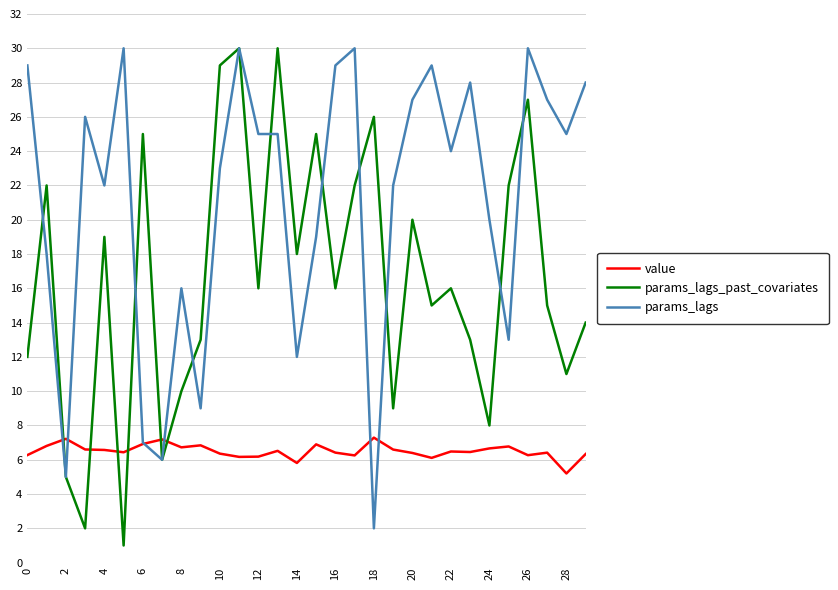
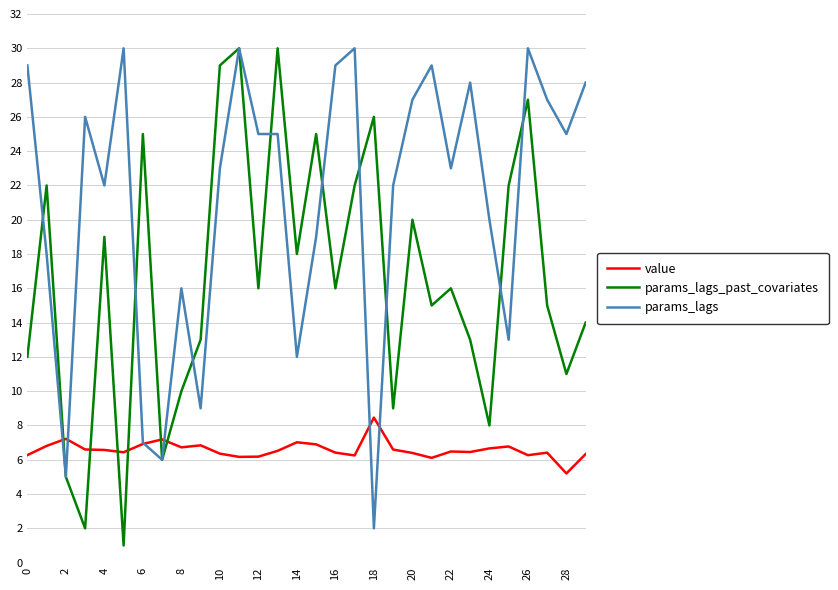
value, 14: 5.8 -> 7.0
value, 18: 7.3 -> 8.5
params_lags, 22: 24 -> 23
